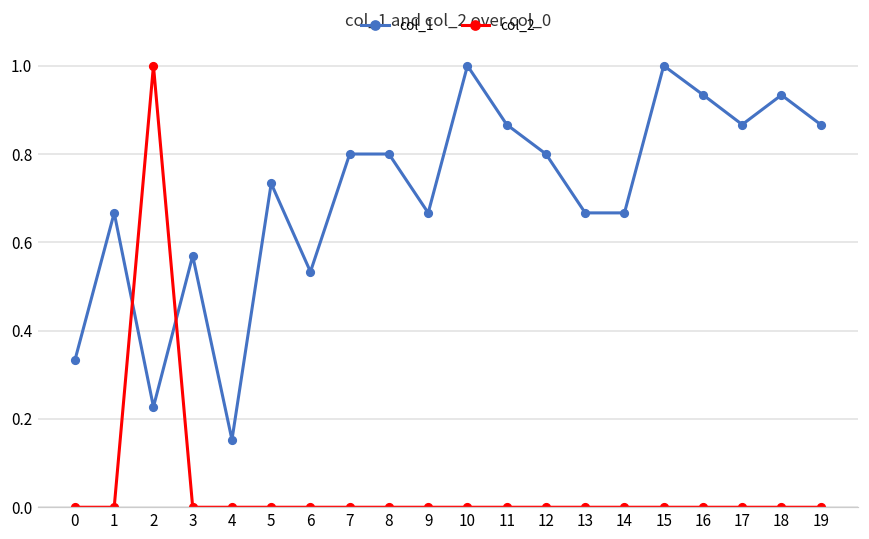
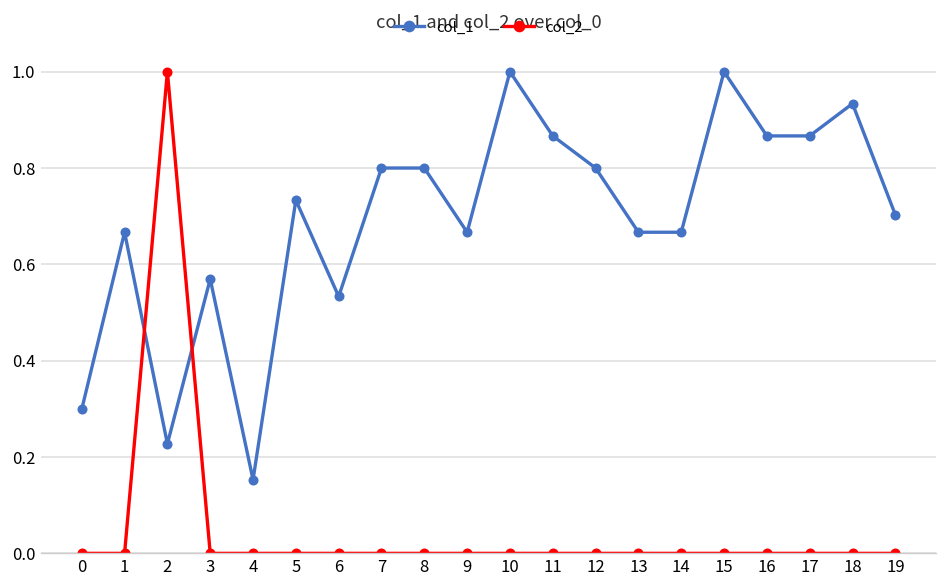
col_1, 0: 0.33 -> 0.30
col_1, 16: 0.93 -> 0.87
col_1, 19: 0.87 -> 0.70
